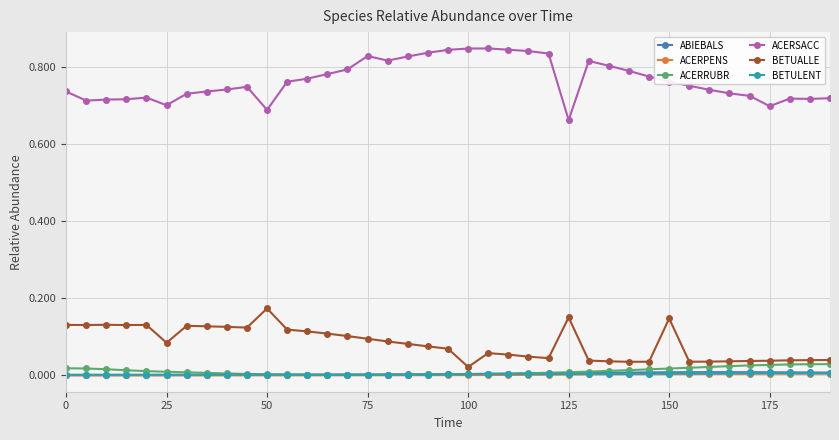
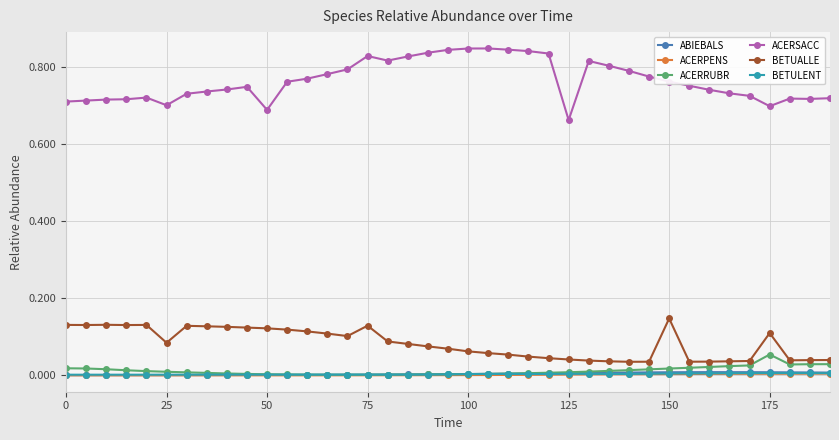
ACERSACC, 0: 0.74 -> 0.71
BETUALLE, 50: 0.17 -> 0.12
BETUALLE, 75: 0.10 -> 0.13
BETUALLE, 100: 0.02 -> 0.06
BETUALLE, 125: 0.15 -> 0.04
ACERRUBR, 175: 0.03 -> 0.05
BETUALLE, 175: 0.04 -> 0.11
